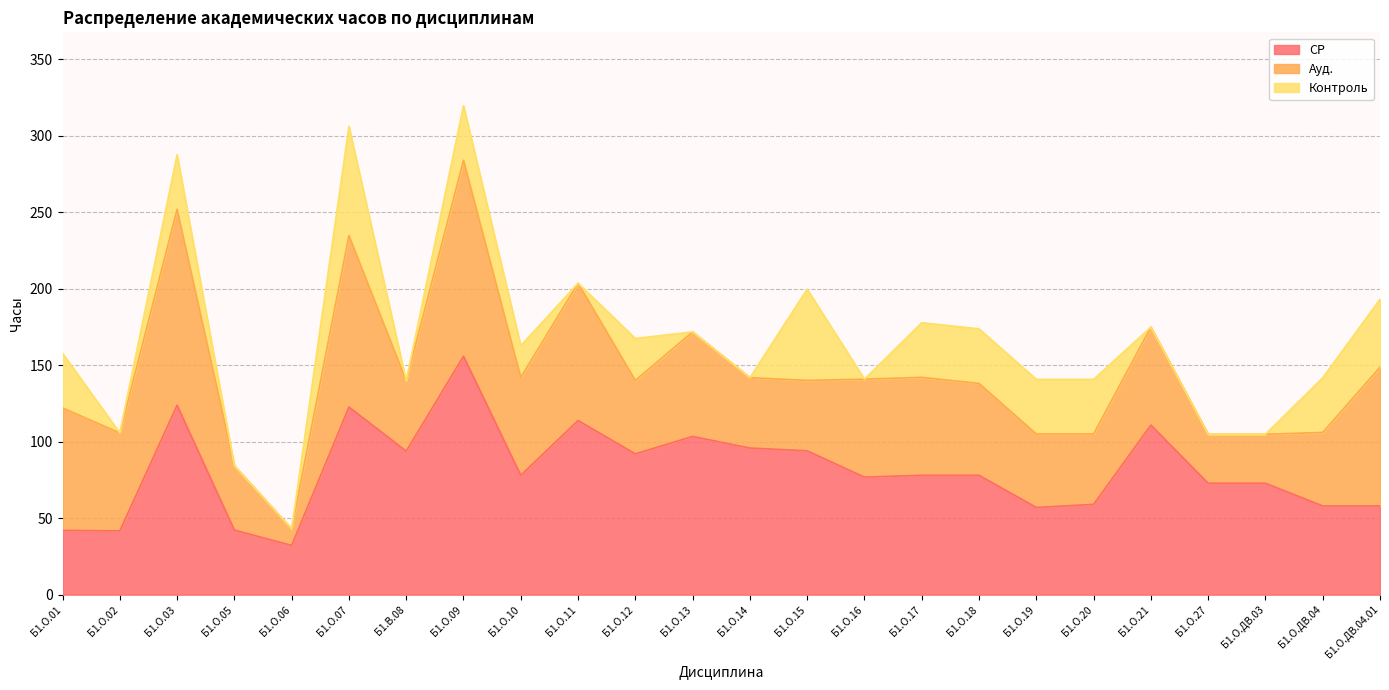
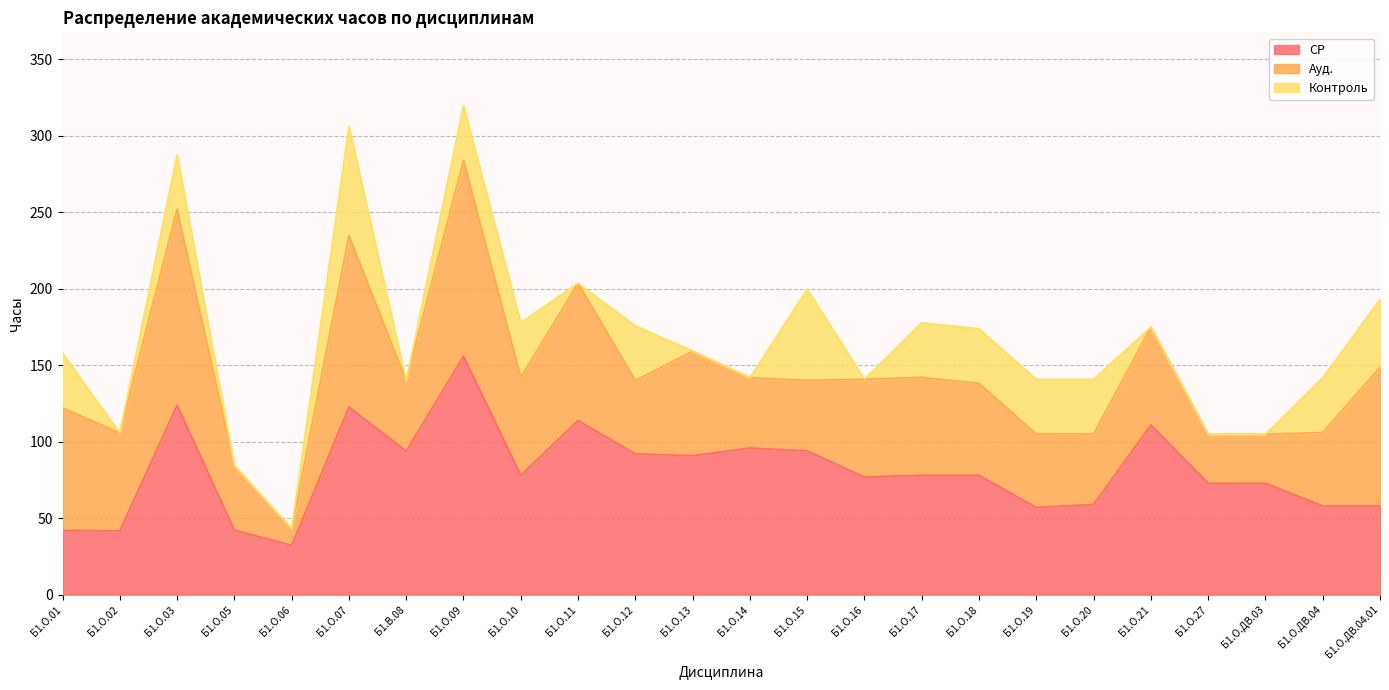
Контроль, Б1.О.10: 21 -> 36
Контроль, Б1.О.12: 27 -> 36
СР, Б1.О.13: 103 -> 91
